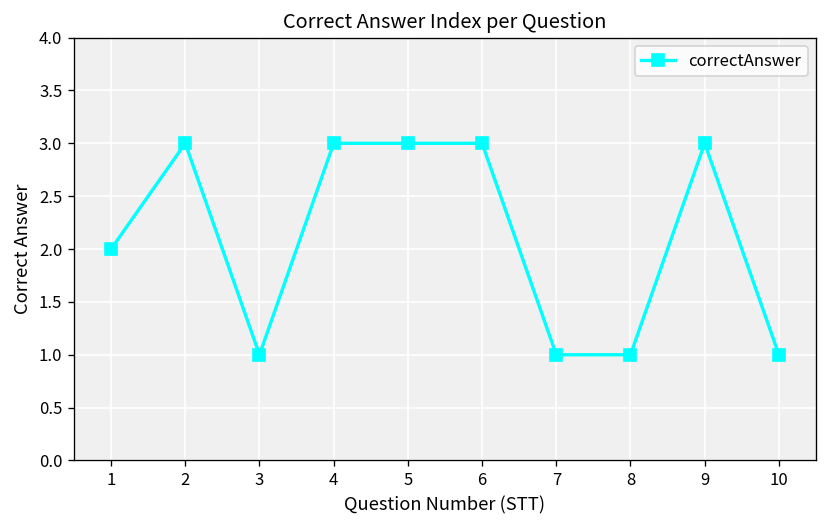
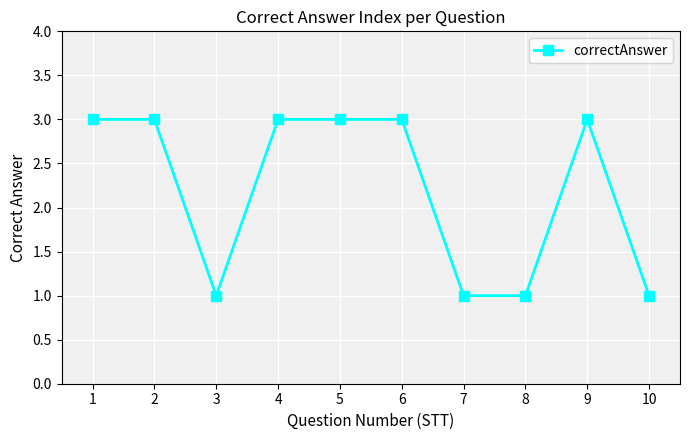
1: 2 -> 3
